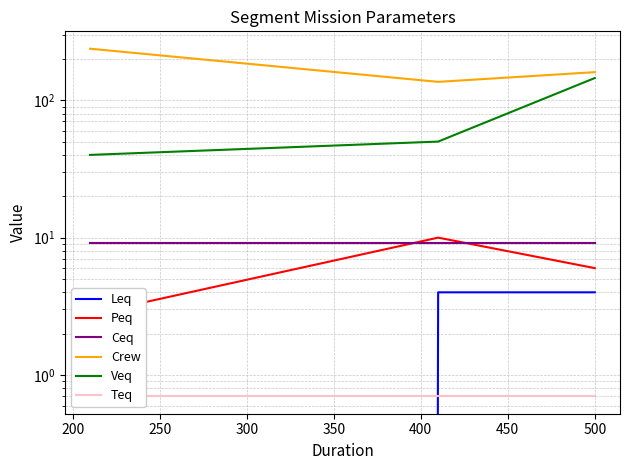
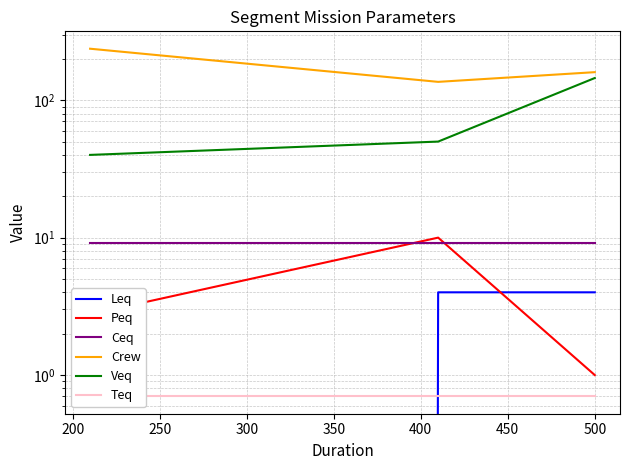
Peq, 500: 6 -> 1
